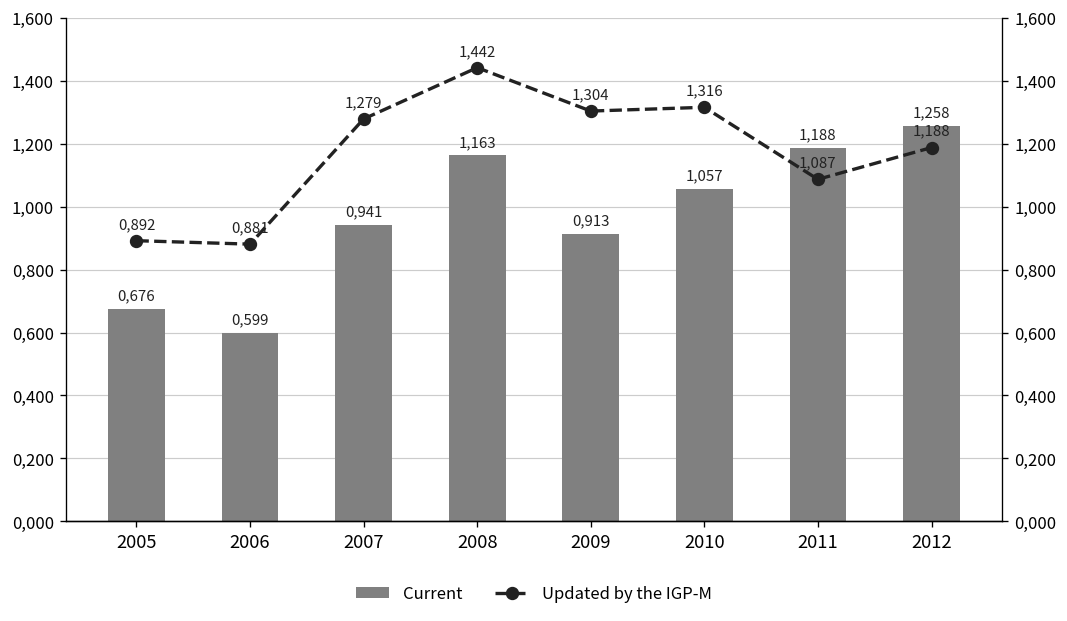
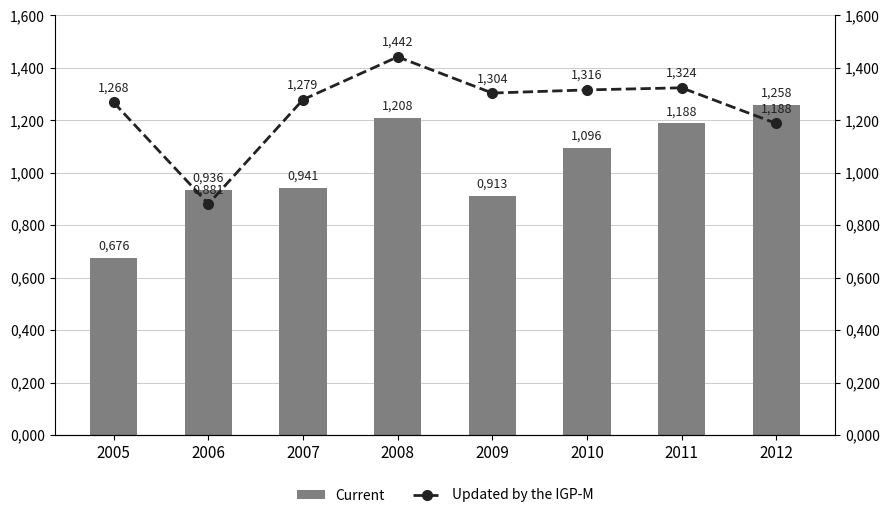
Current, 2006: 0,599 -> 0,936
Current, 2008: 1,163 -> 1,208
Current, 2010: 1,057 -> 1,096
Updated by the IGP-M, 2005: 0,892 -> 1,268
Updated by the IGP-M, 2011: 1,087 -> 1,324
